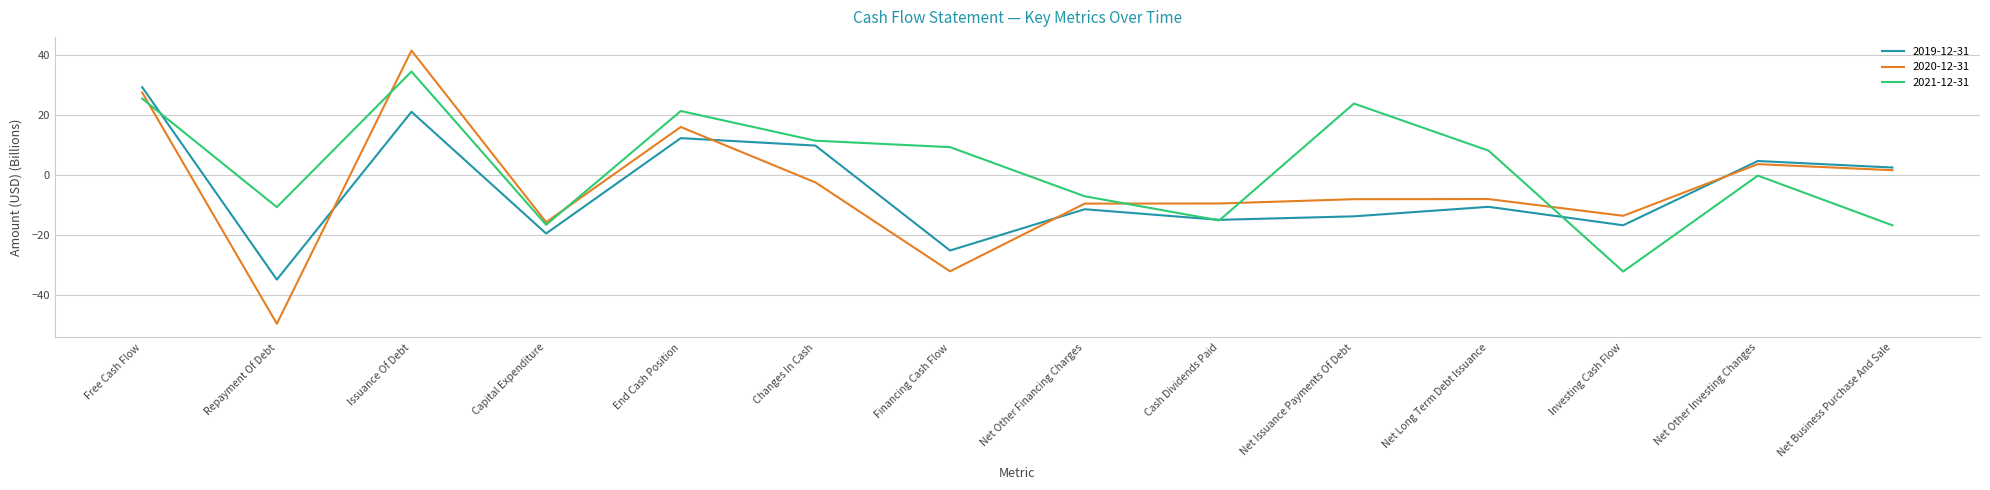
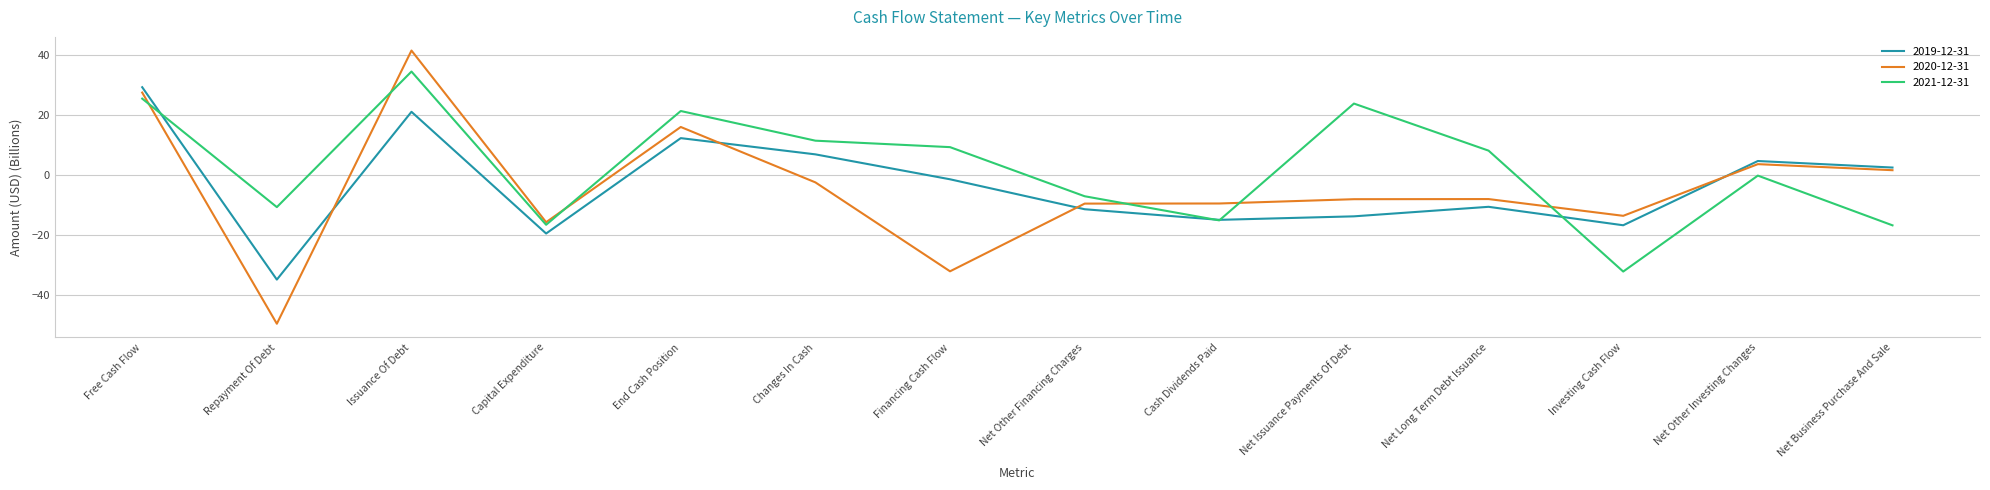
2019-12-31, Changes In Cash: 10 -> 7
2019-12-31, Financing Cash Flow: -25 -> -1
